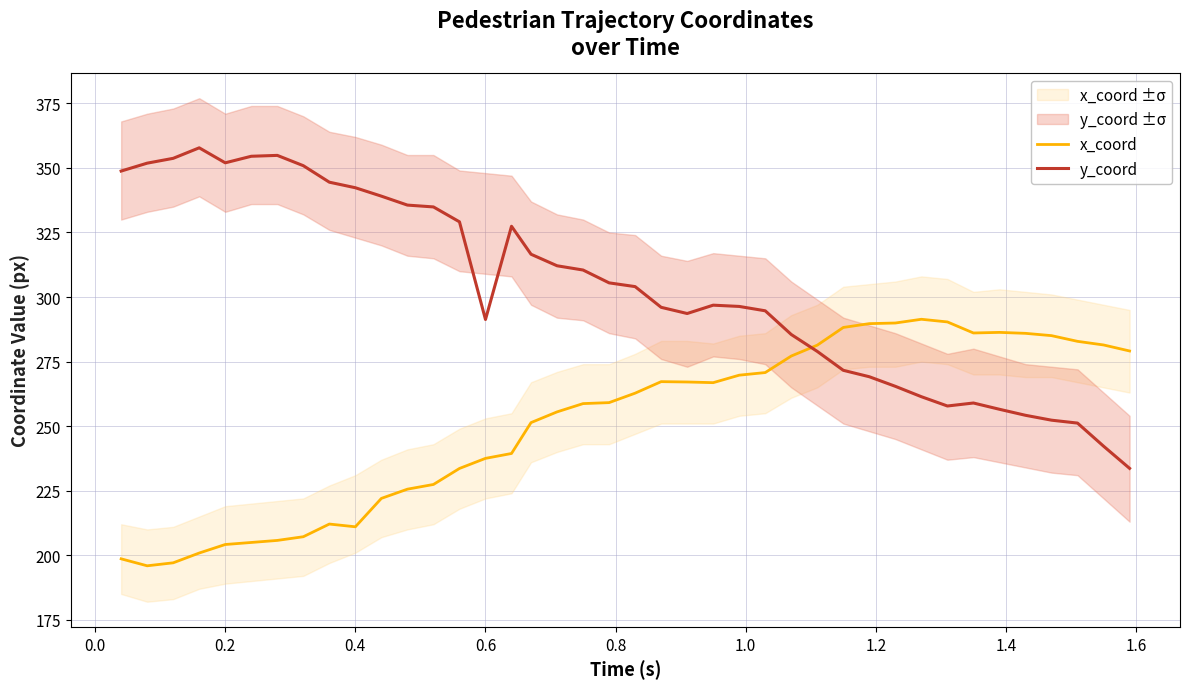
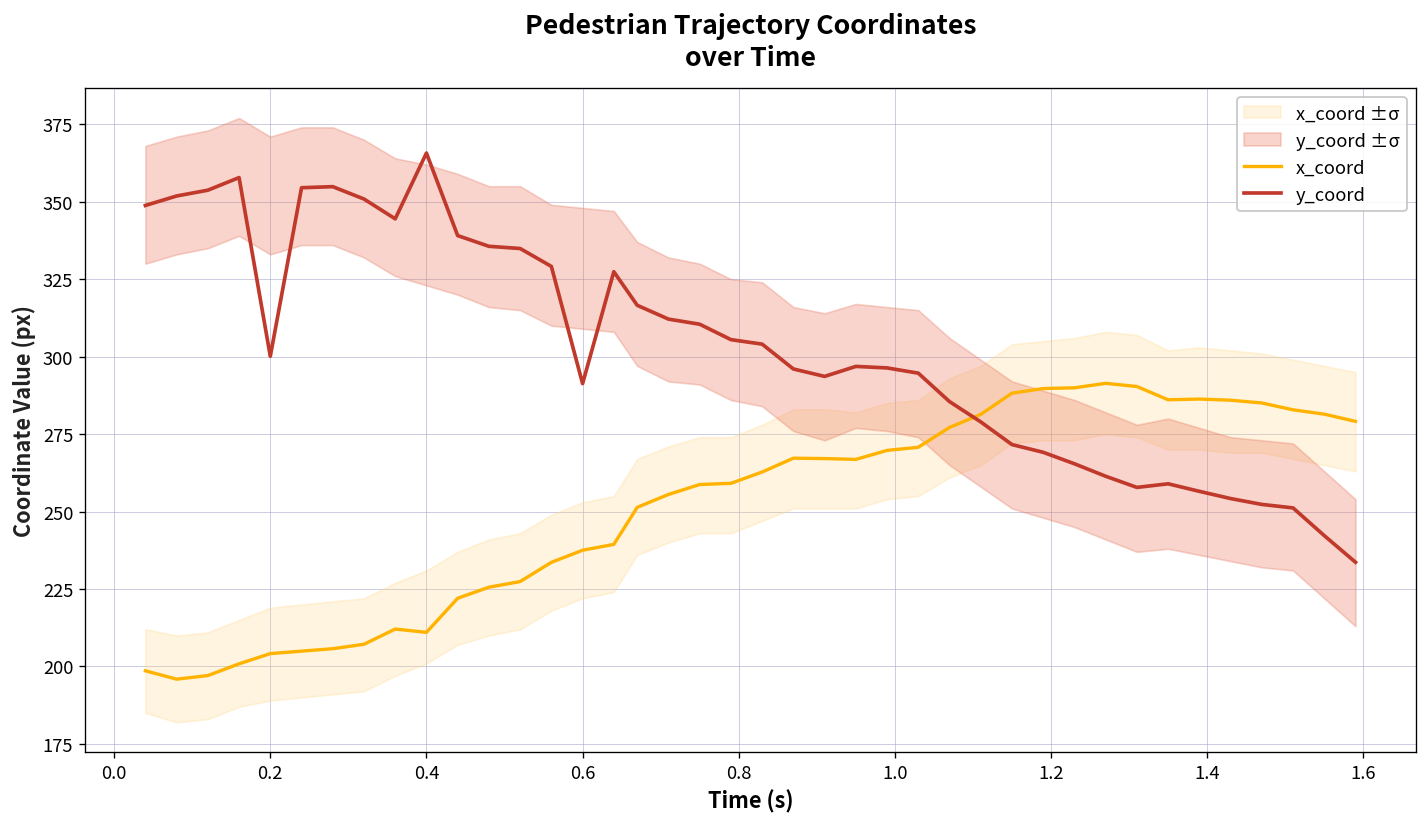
y_coord, 0.2: 352 -> 300
y_coord, 0.4: 342 -> 366
